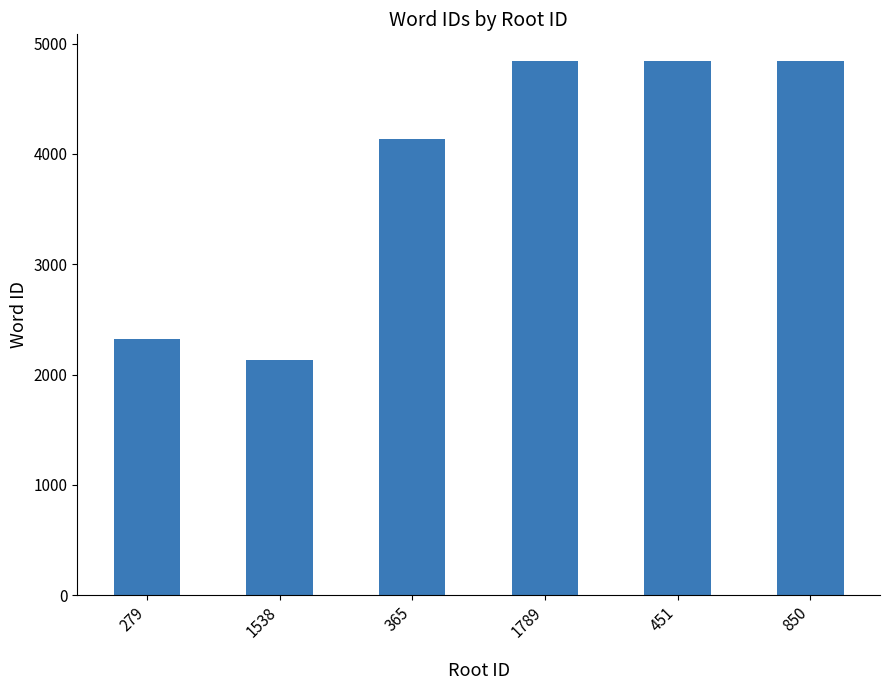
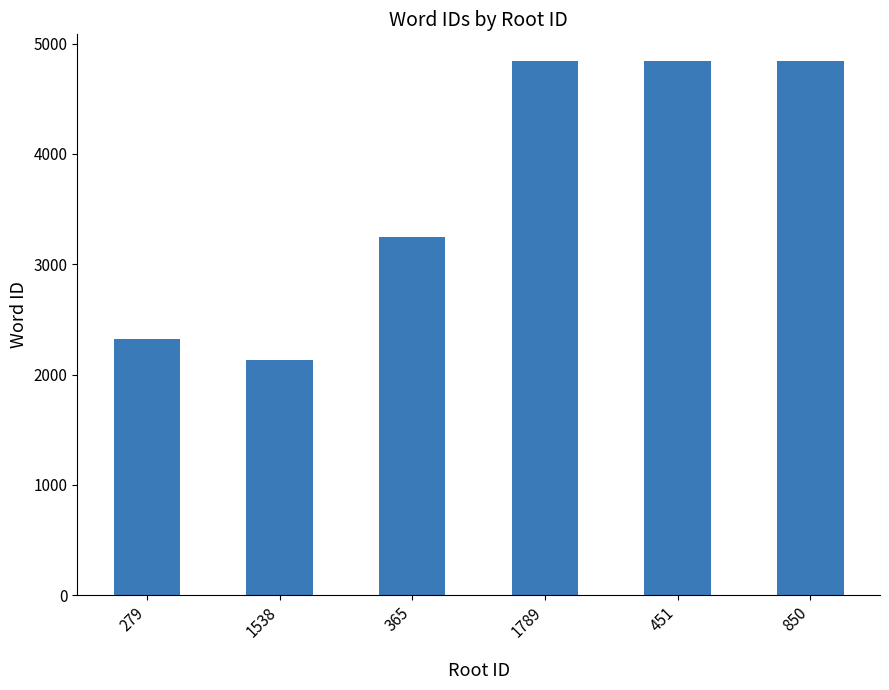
365: 4140 -> 3240
